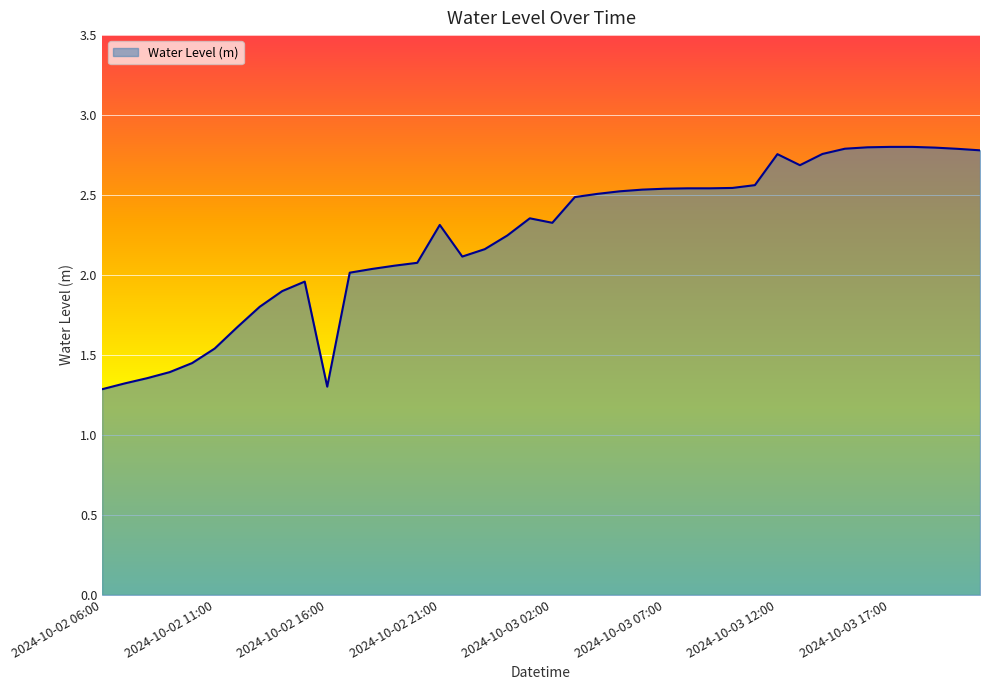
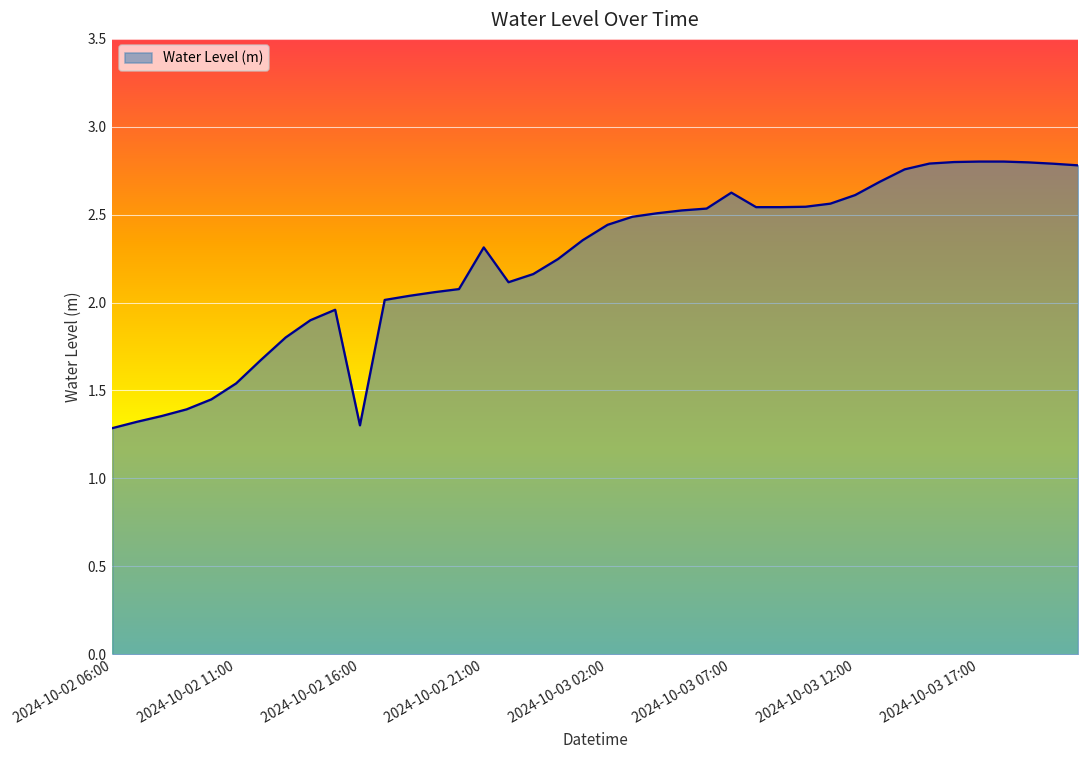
2024-10-03 02:00: 2.33 -> 2.44
2024-10-03 07:00: 2.54 -> 2.62
2024-10-03 12:00: 2.76 -> 2.61
